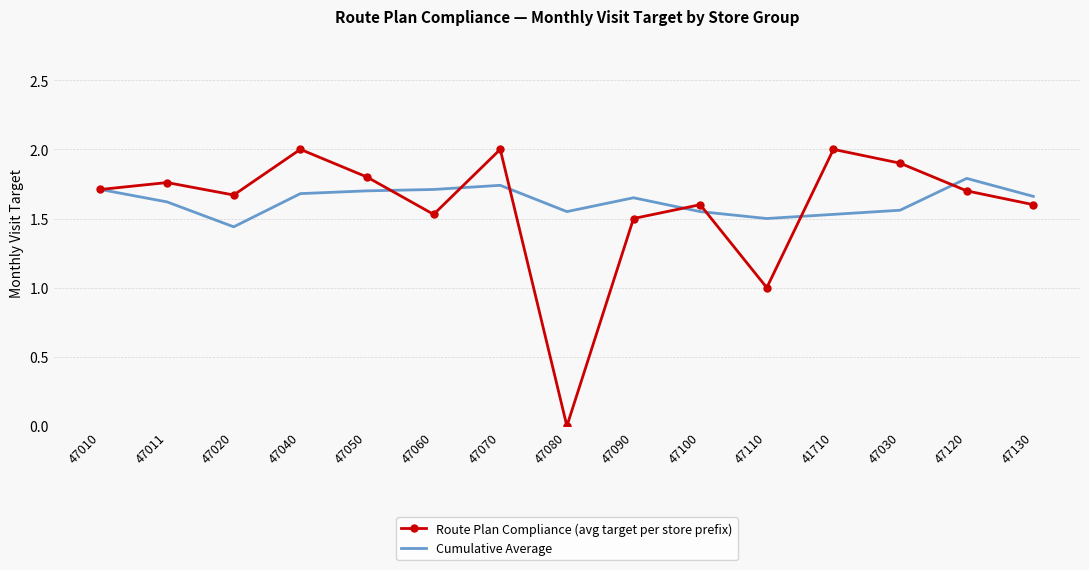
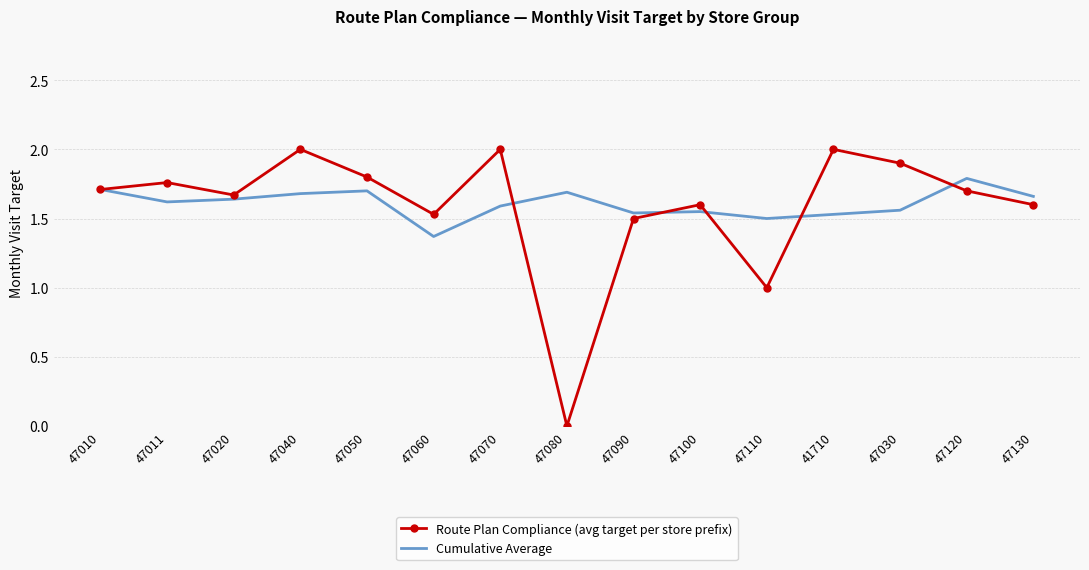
Cumulative Average, 47020: 1.44 -> 1.64
Cumulative Average, 47060: 1.71 -> 1.37
Cumulative Average, 47070: 1.74 -> 1.59
Cumulative Average, 47080: 1.55 -> 1.69
Cumulative Average, 47090: 1.65 -> 1.54
